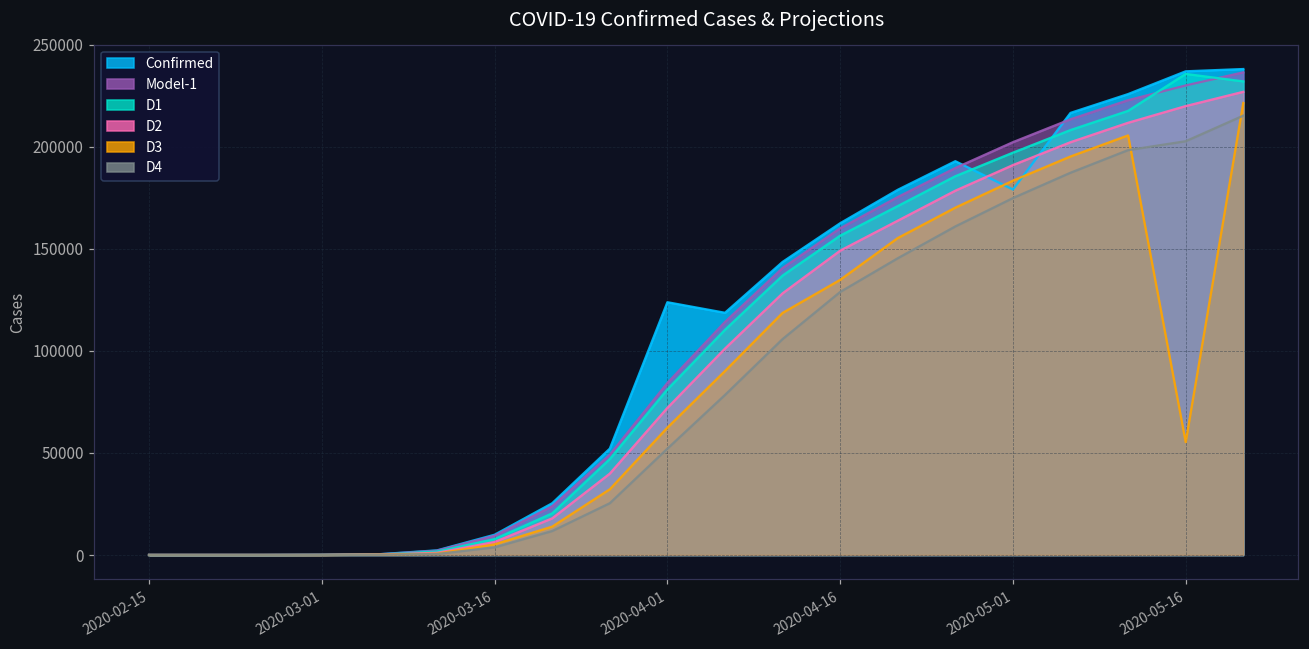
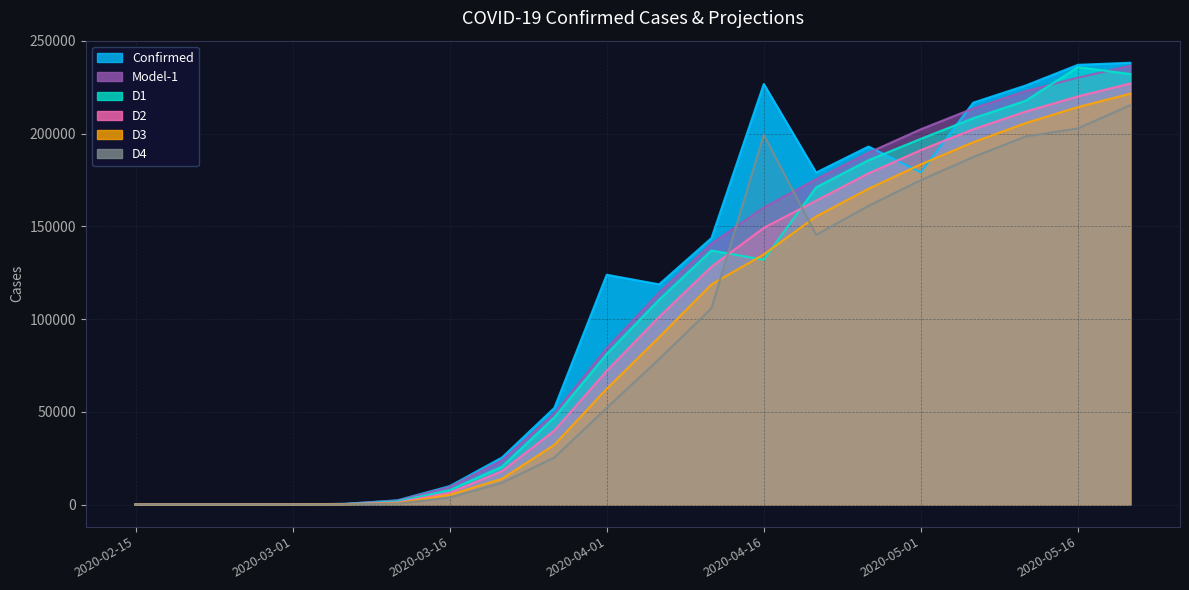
Confirmed, 2020-04-16: 163000 -> 227000
D1, 2020-04-16: 157000 -> 132000
D4, 2020-04-16: 129000 -> 199000
D3, 2020-05-16: 55000 -> 214000
